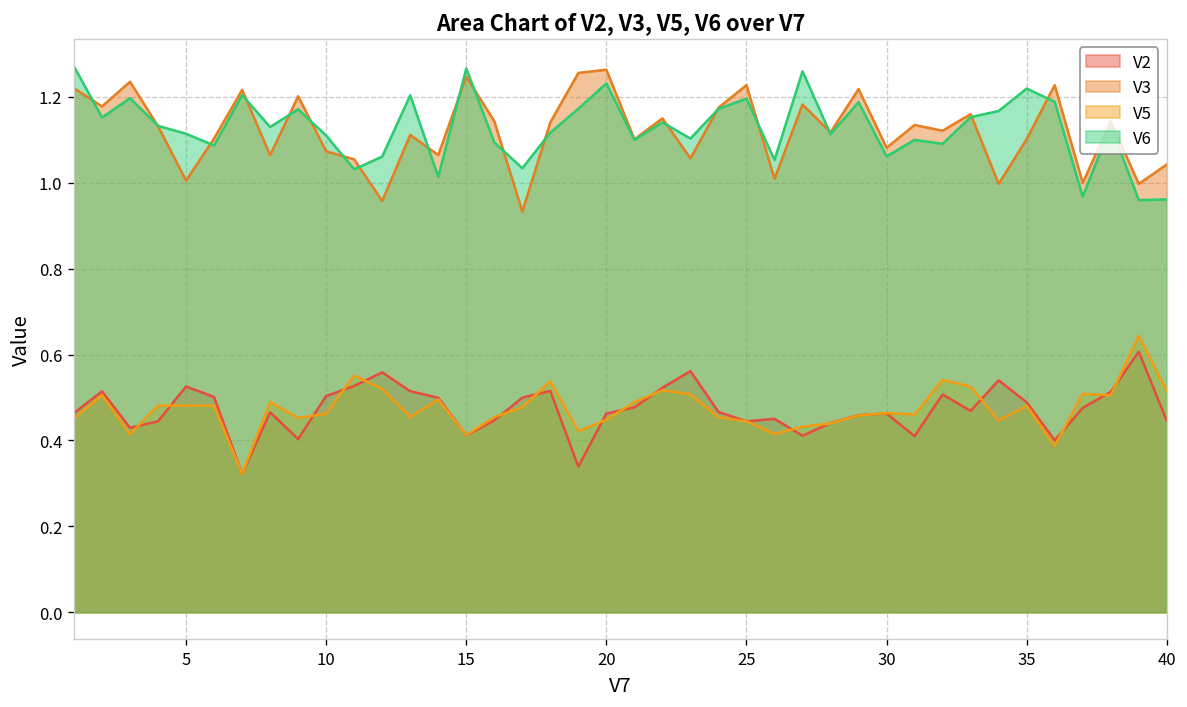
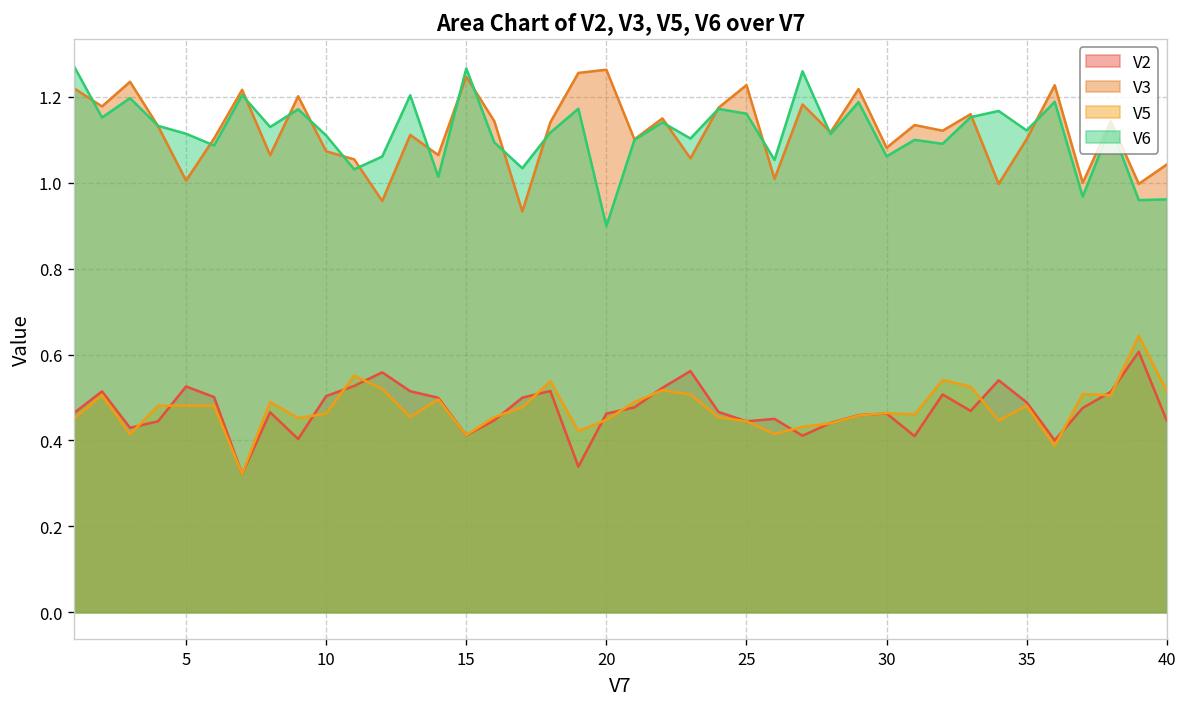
V6, 20: 1.23 -> 0.90
V6, 25: 1.20 -> 1.16
V6, 35: 1.22 -> 1.12
